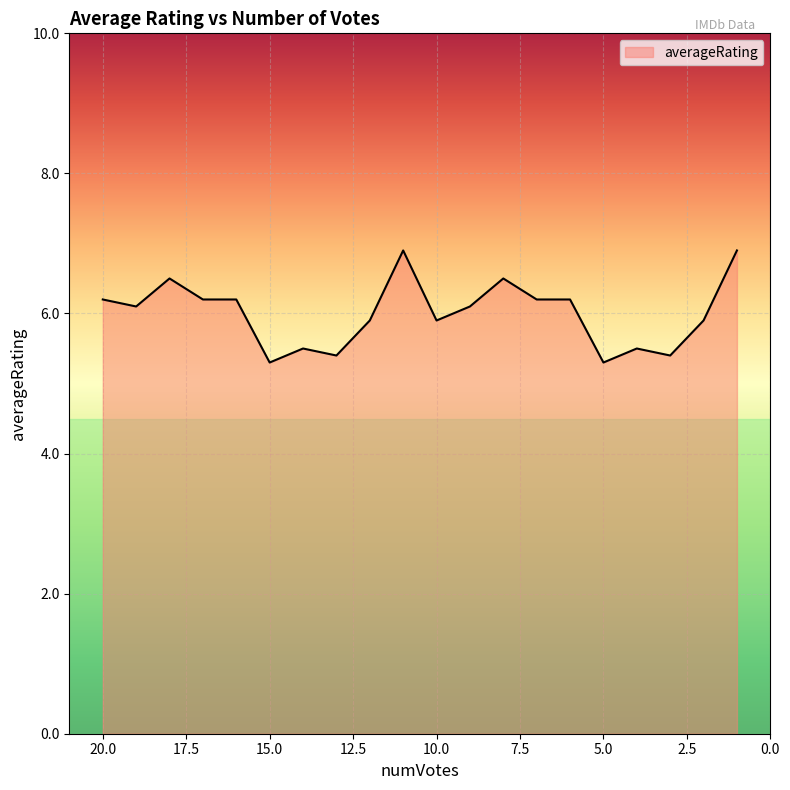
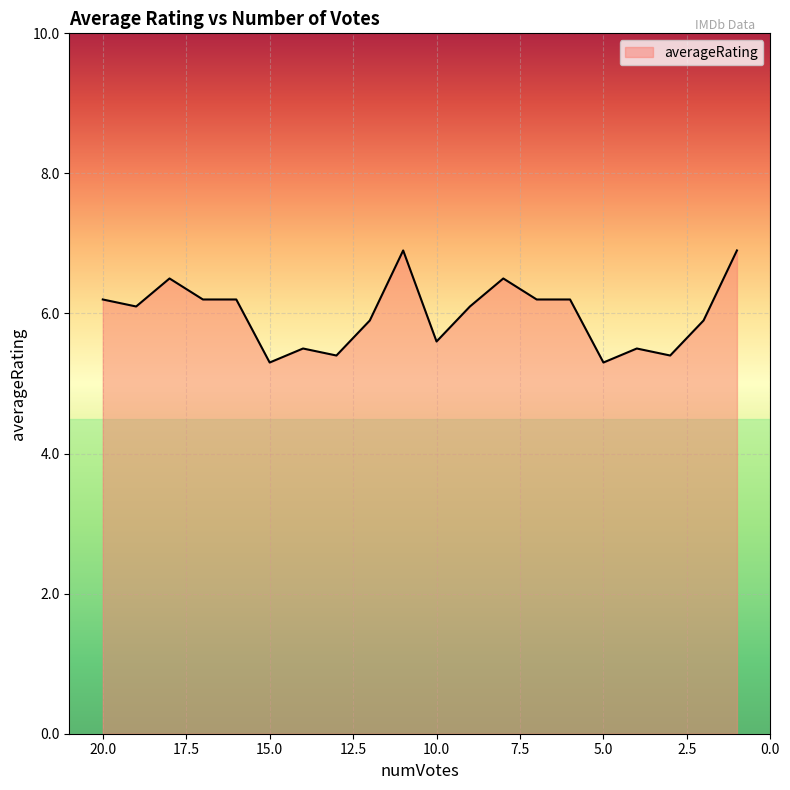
10.0: 5.9 -> 5.6
